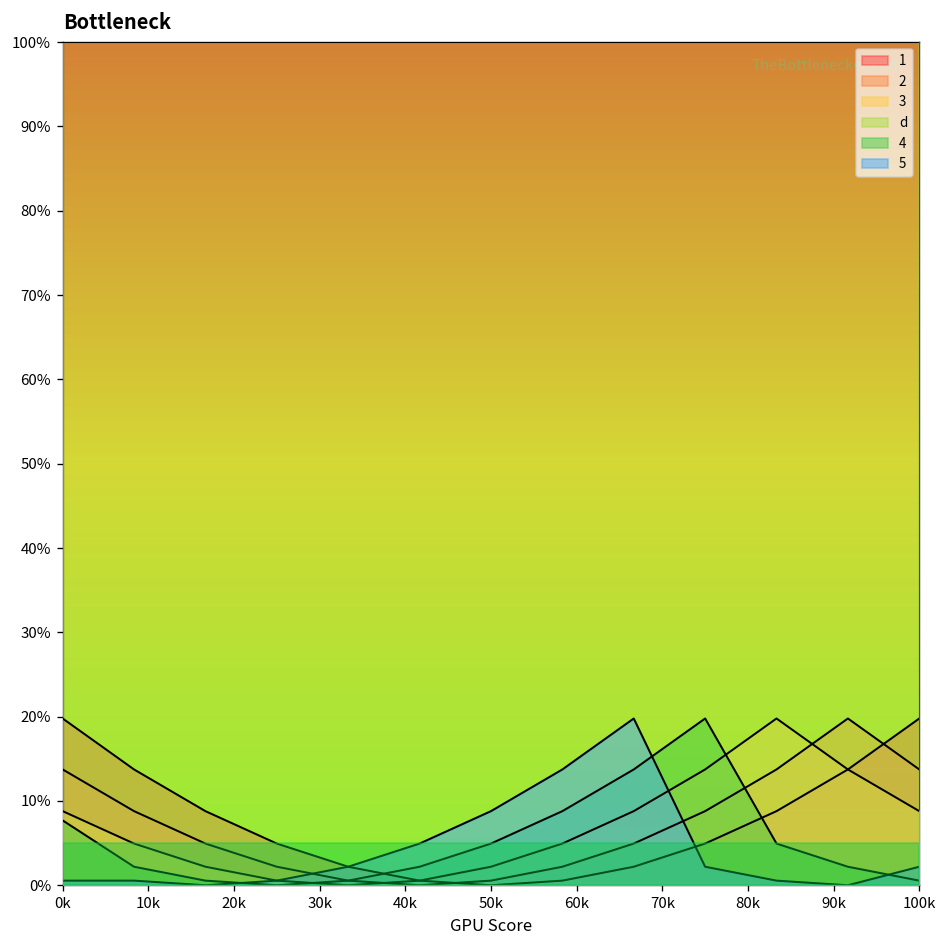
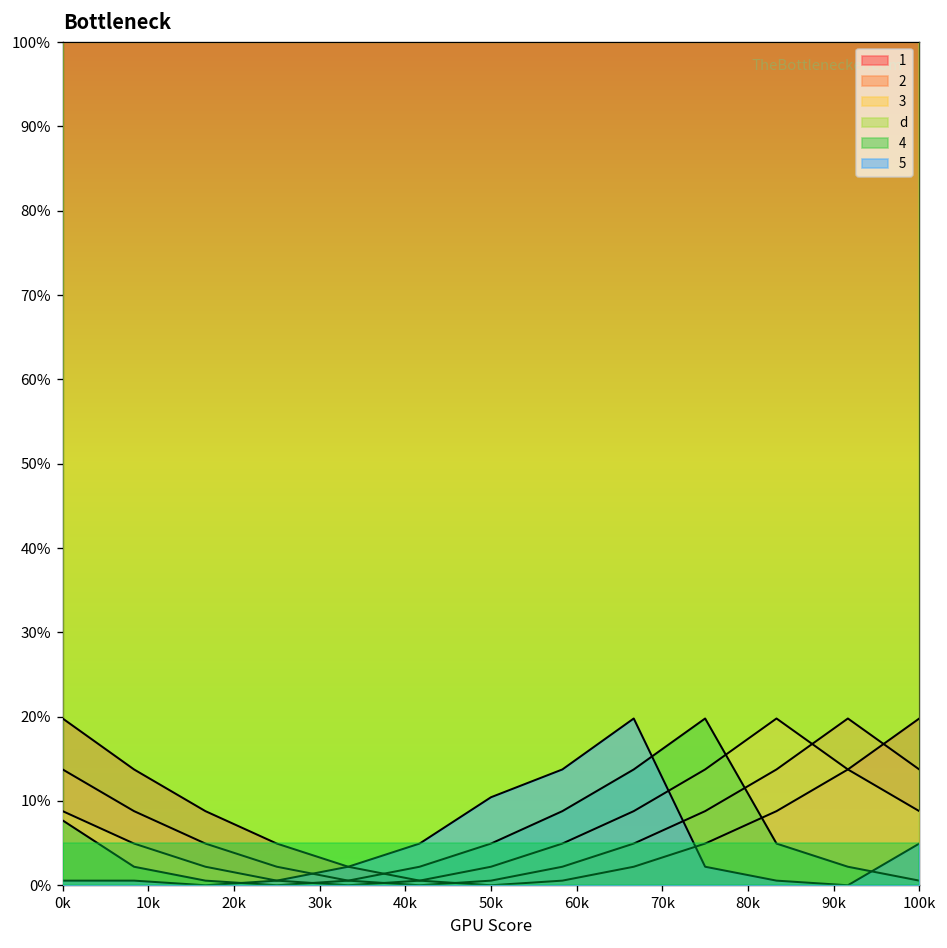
5, 50k: 9% -> 10%
5, 100k: 2% -> 5%
